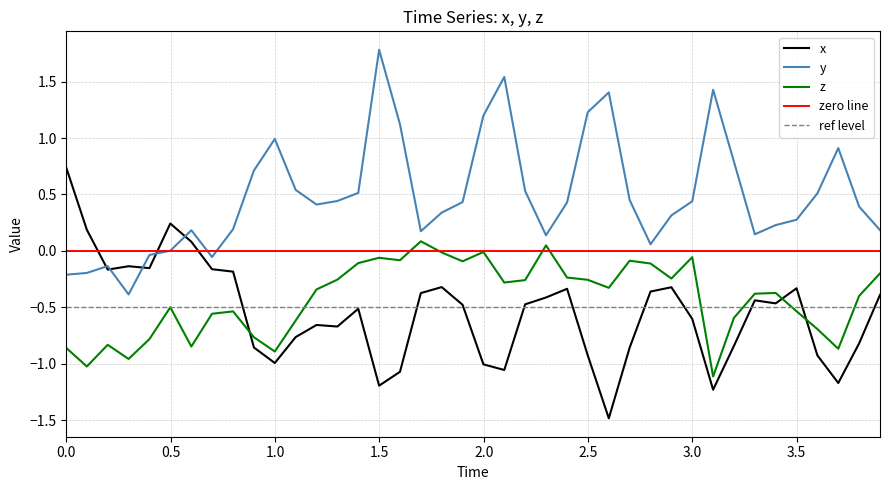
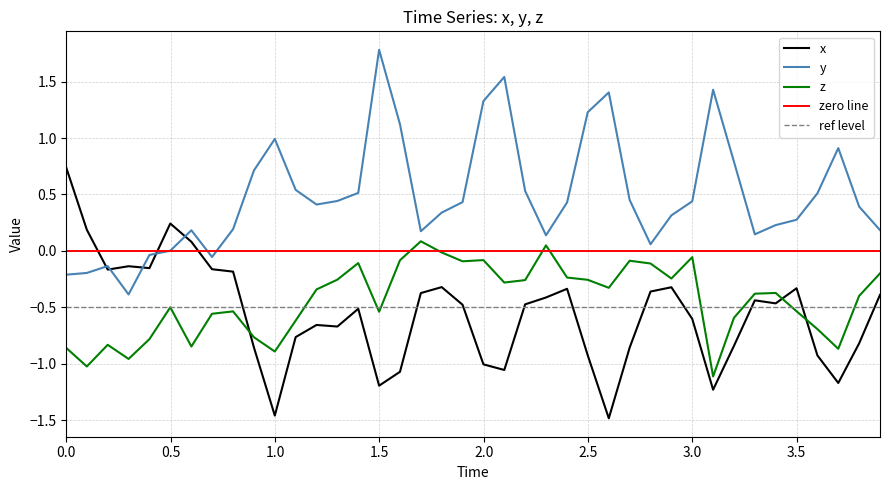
x, 1.0: -0.99 -> -1.46
z, 1.5: -0.06 -> -0.54
y, 2.0: 1.20 -> 1.33
z, 2.0: -0.01 -> -0.08
